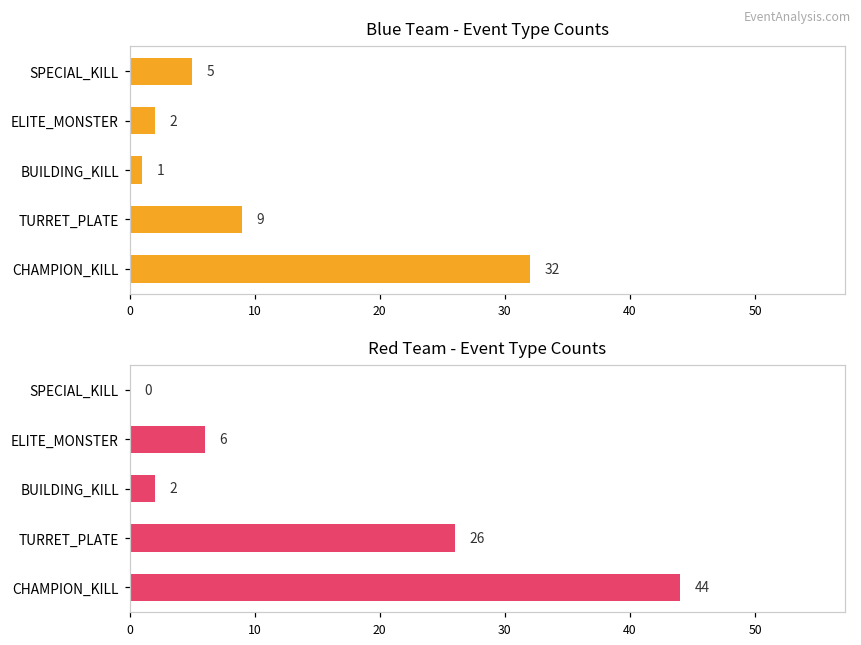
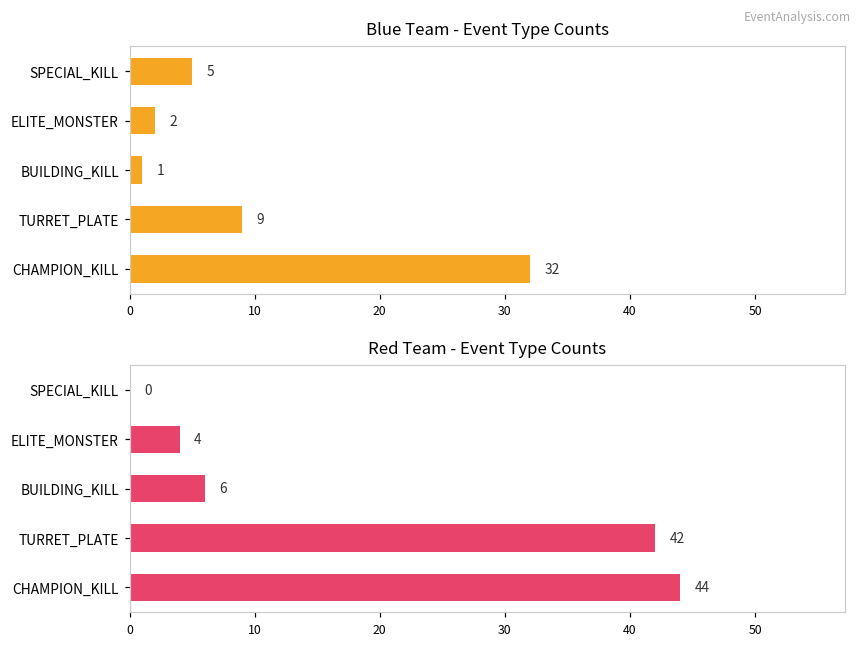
Red Team - Event Type Counts, ELITE_MONSTER: 6 -> 4
Red Team - Event Type Counts, BUILDING_KILL: 2 -> 6
Red Team - Event Type Counts, TURRET_PLATE: 26 -> 42
